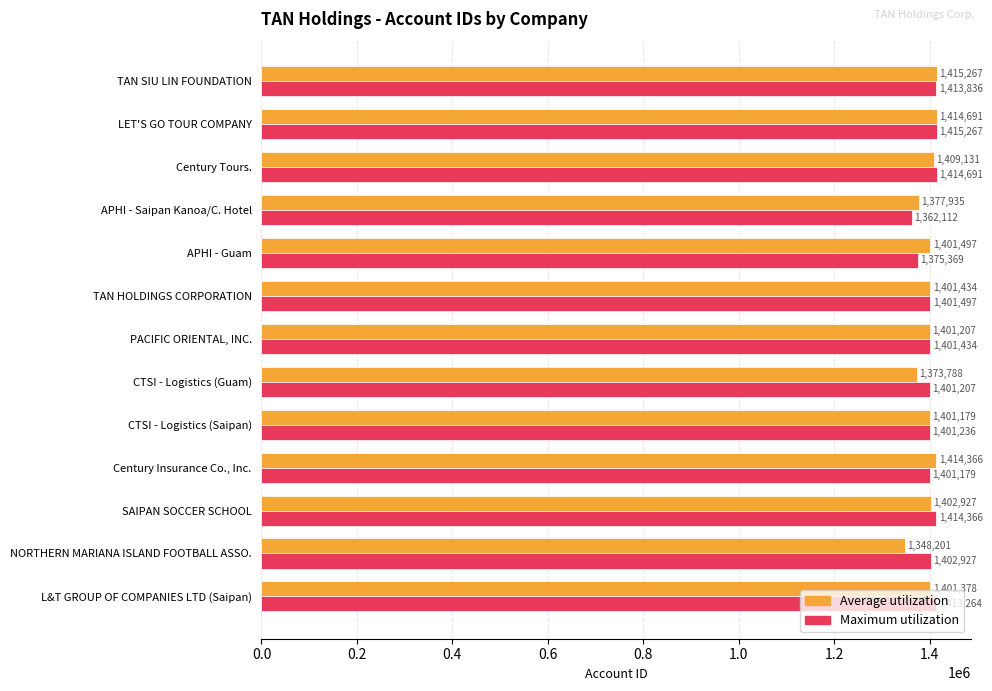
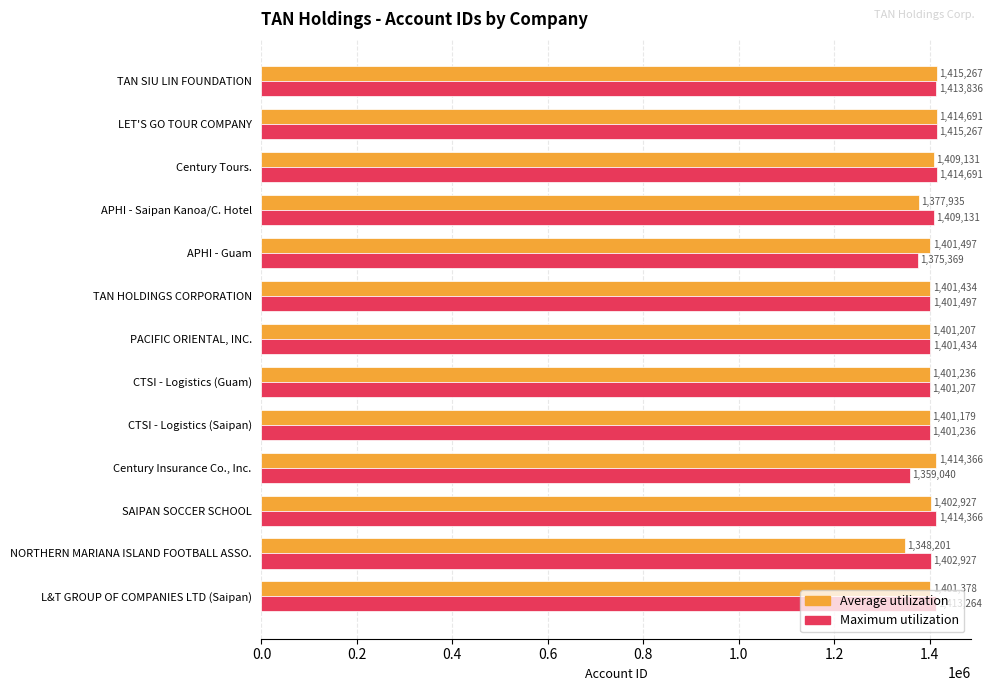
Maximum utilization, APHI - Saipan Kanoa/C. Hotel: 1,362,112 -> 1,409,131
Average utilization, CTSI - Logistics (Guam): 1,373,788 -> 1,401,236
Maximum utilization, Century Insurance Co., Inc.: 1,401,179 -> 1,359,040
